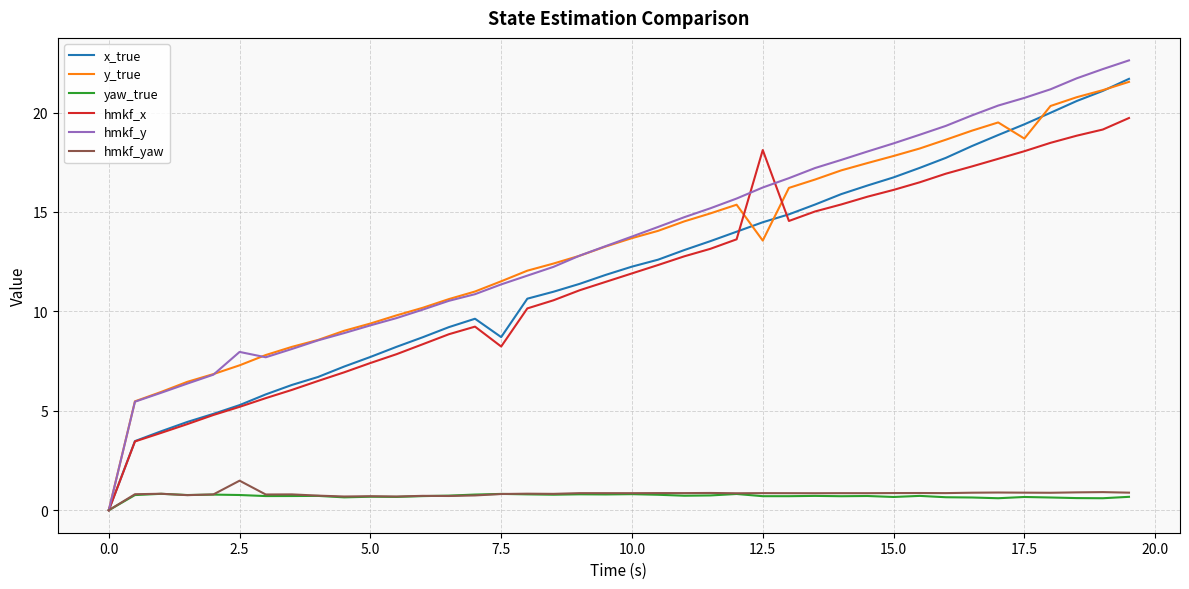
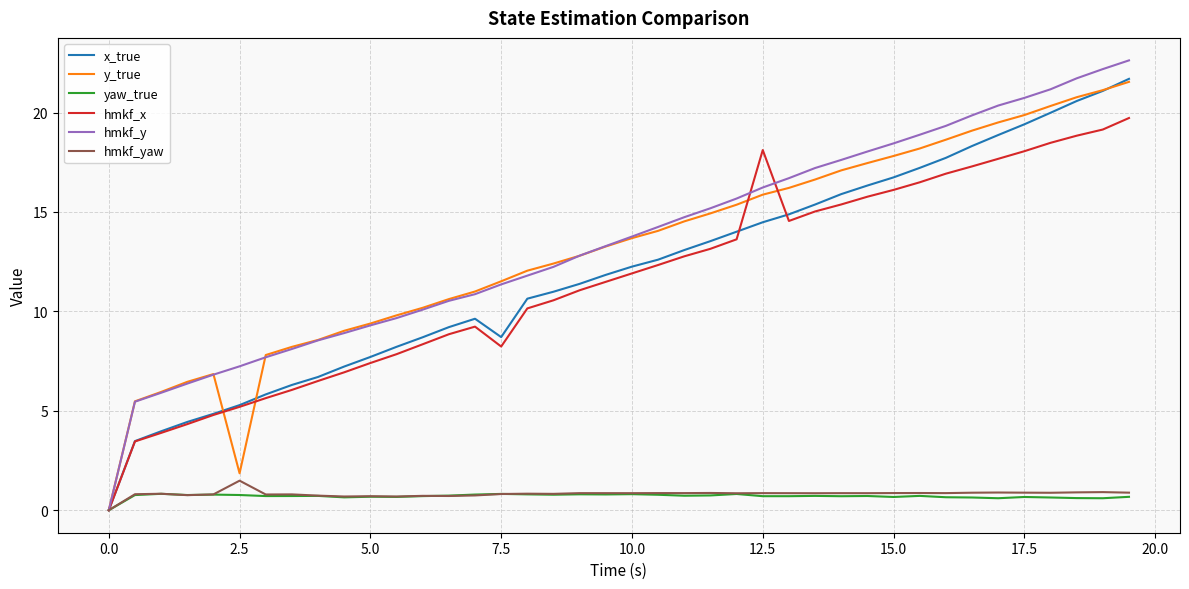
y_true, 2.5: 7.3 -> 1.9
hmkf_y, 2.5: 8.0 -> 7.2
y_true, 12.5: 13.6 -> 15.9
y_true, 17.5: 18.7 -> 19.9
